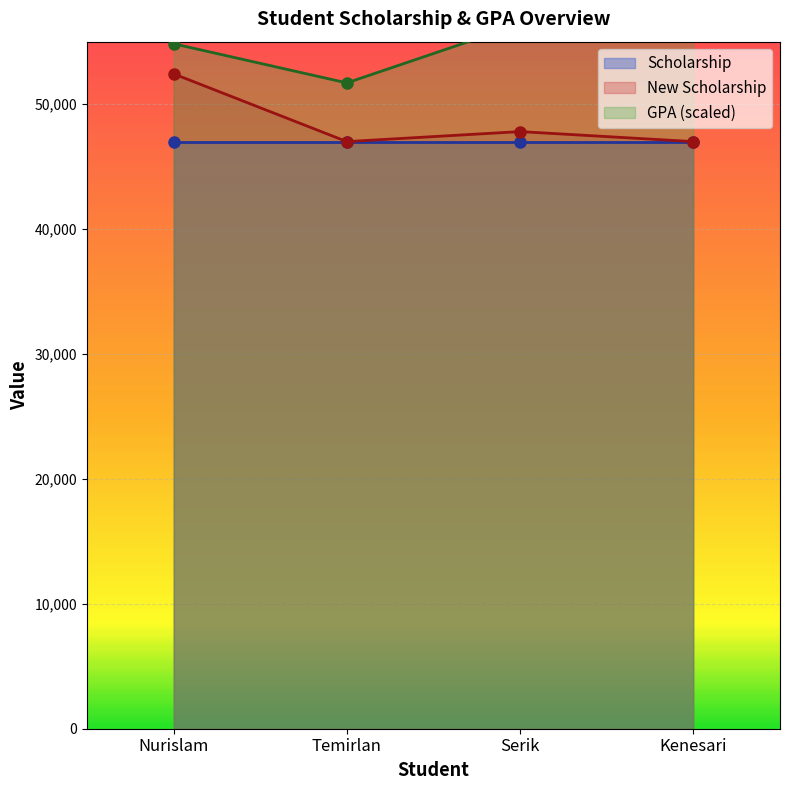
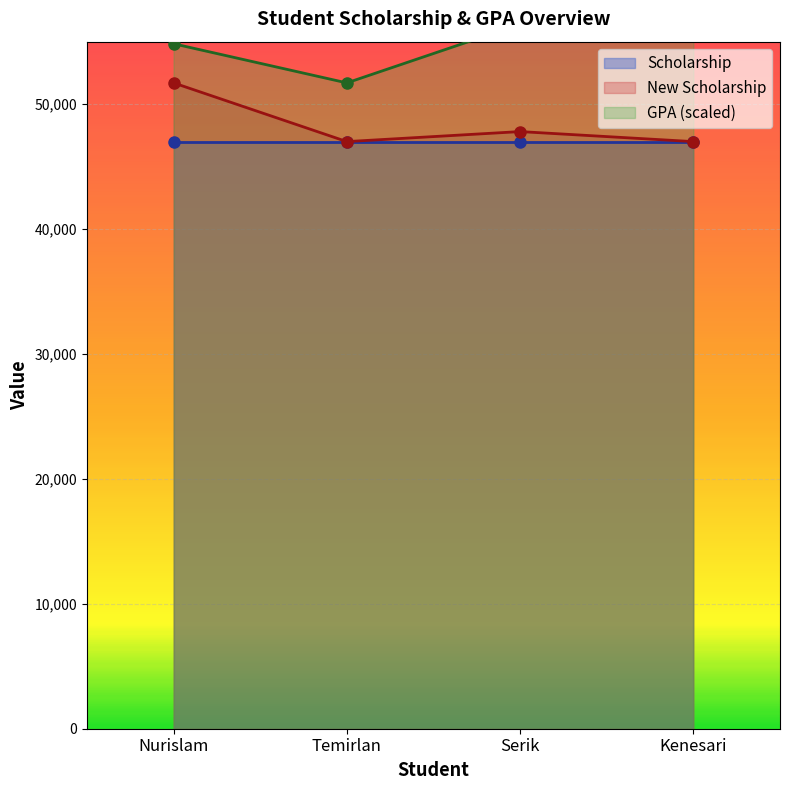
New Scholarship, Nurislam: 52,400 -> 51,700
